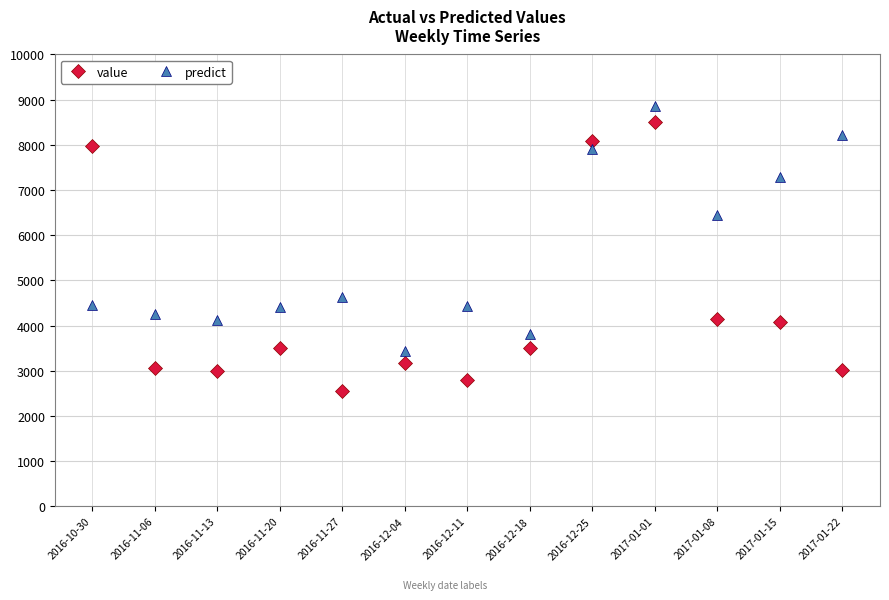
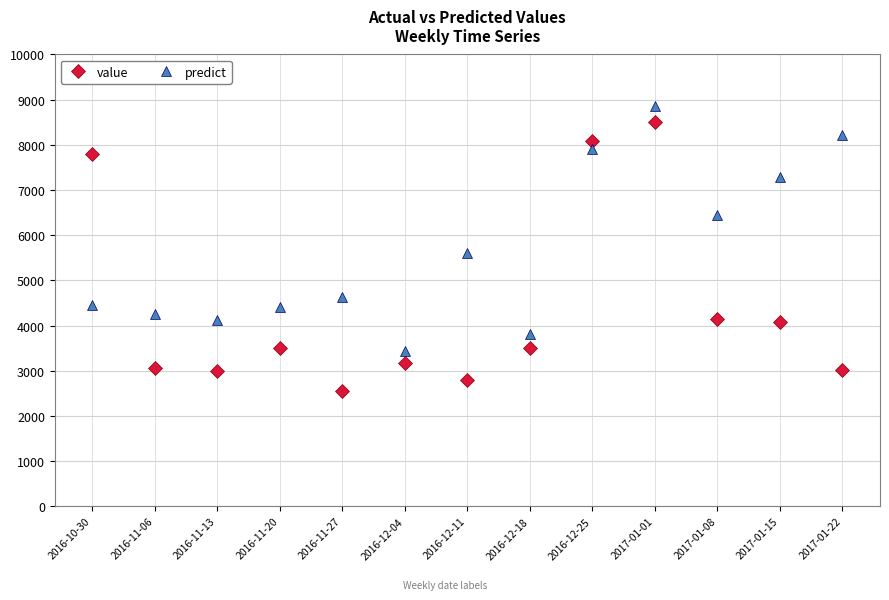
value, 2016-10-30: 8000 -> 7800
predict, 2016-12-11: 4400 -> 5600
